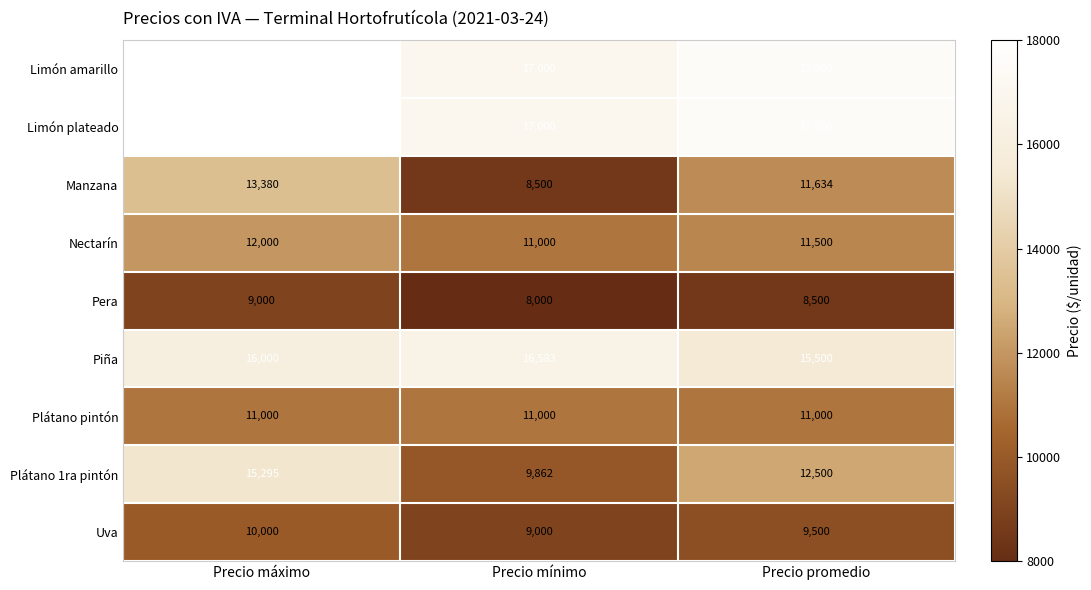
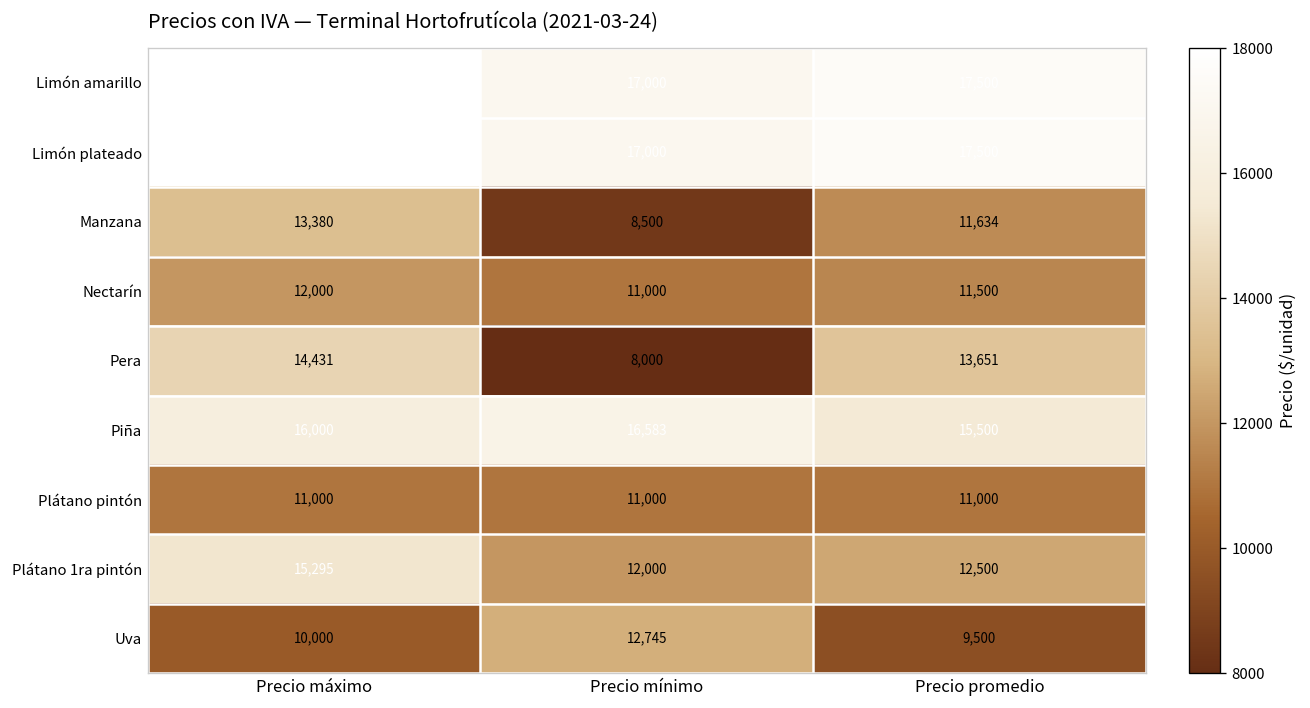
Pera, Precio máximo: 9,000 -> 14,431
Pera, Precio promedio: 8,500 -> 13,651
Plátano 1ra pintón, Precio mínimo: 9,862 -> 12,000
Uva, Precio mínimo: 9,000 -> 12,745
